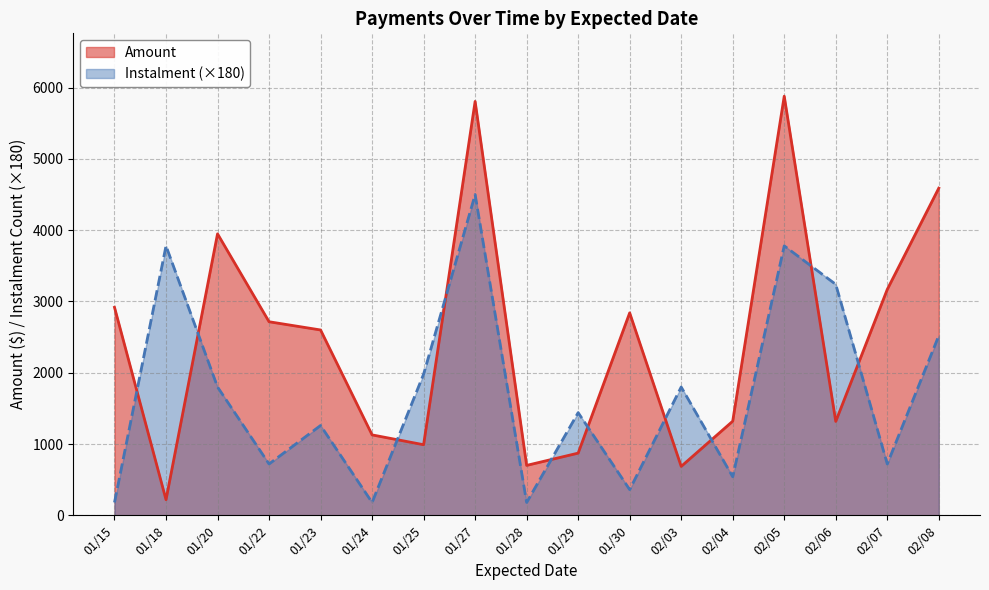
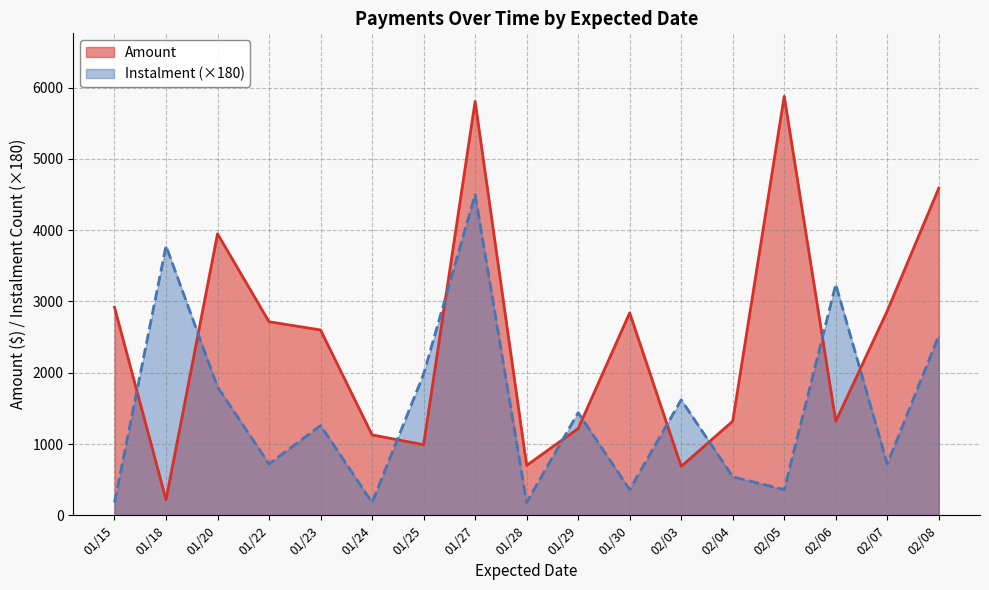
Amount, 01/29: 900 -> 1200
Instalment (×180), 02/03: 1800 -> 1600
Instalment (×180), 02/05: 3800 -> 400
Amount, 02/07: 3200 -> 2900
